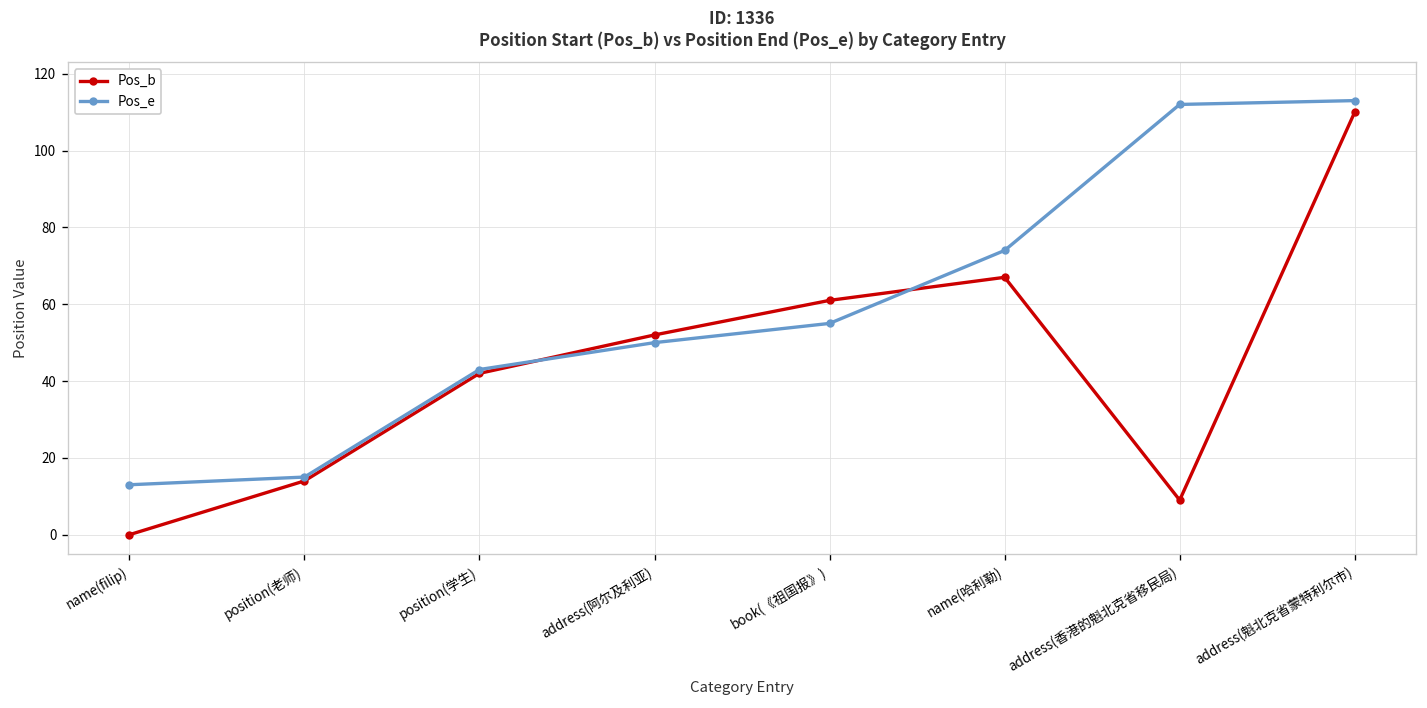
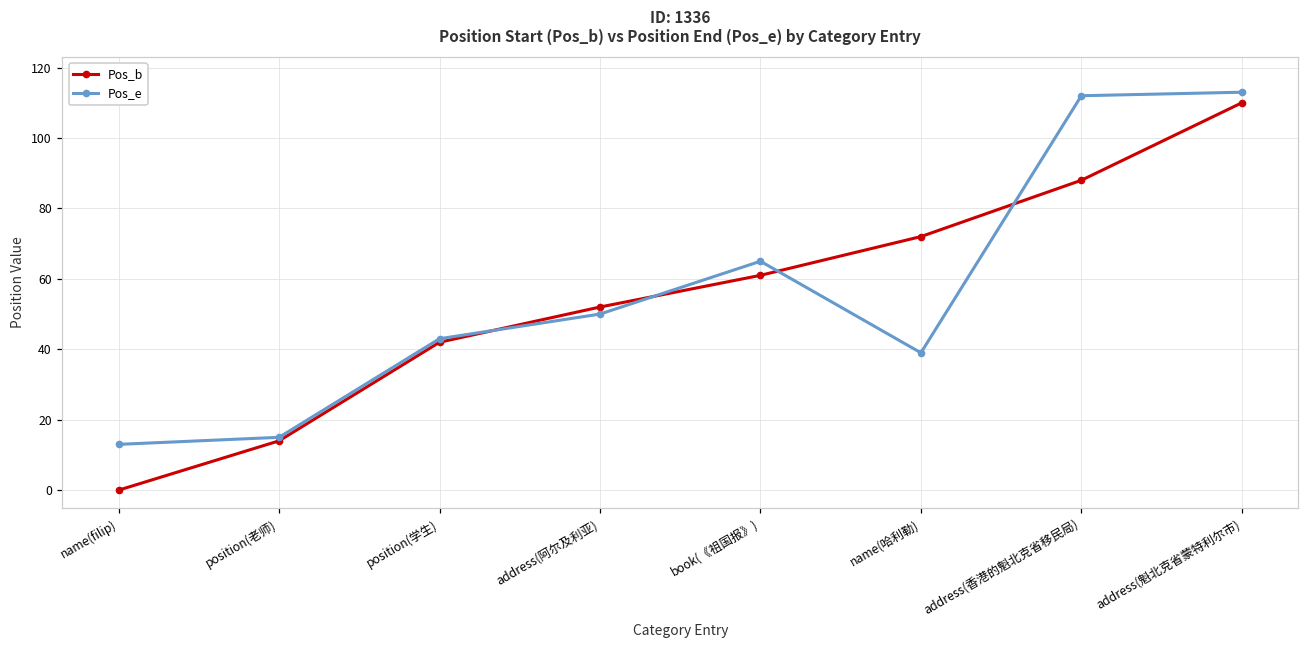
Pos_e, book(《祖国报》): 55 -> 65
Pos_b, name(哈利勒): 67 -> 72
Pos_e, name(哈利勒): 74 -> 39
Pos_b, address(香港的魁北克省移民局): 9 -> 88
